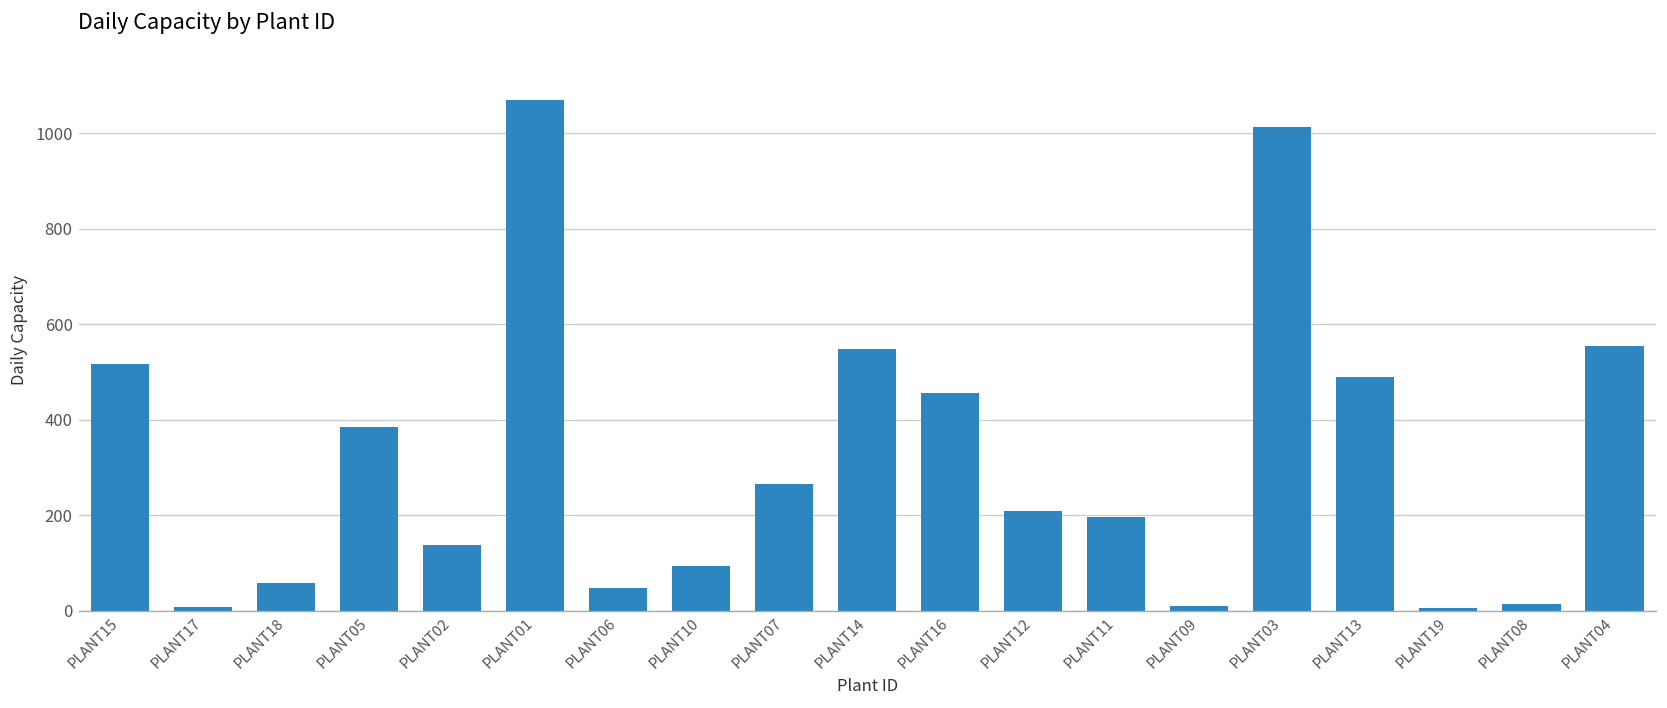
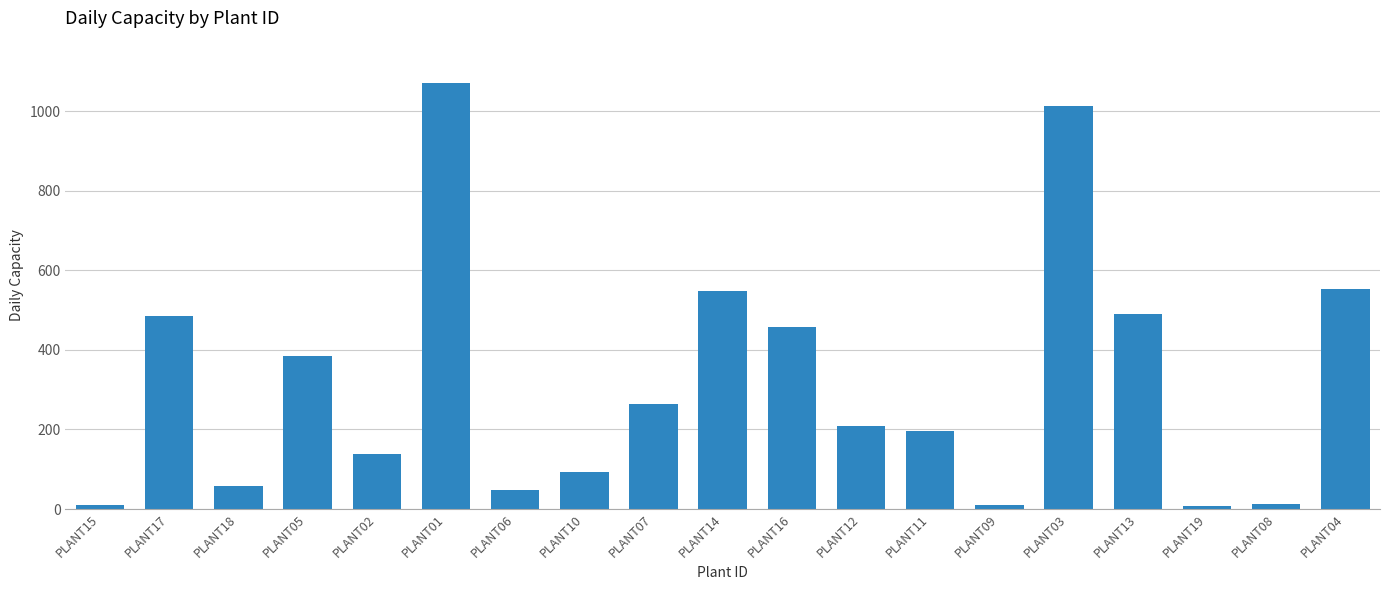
PLANT15: 520 -> 10
PLANT17: 10 -> 480
